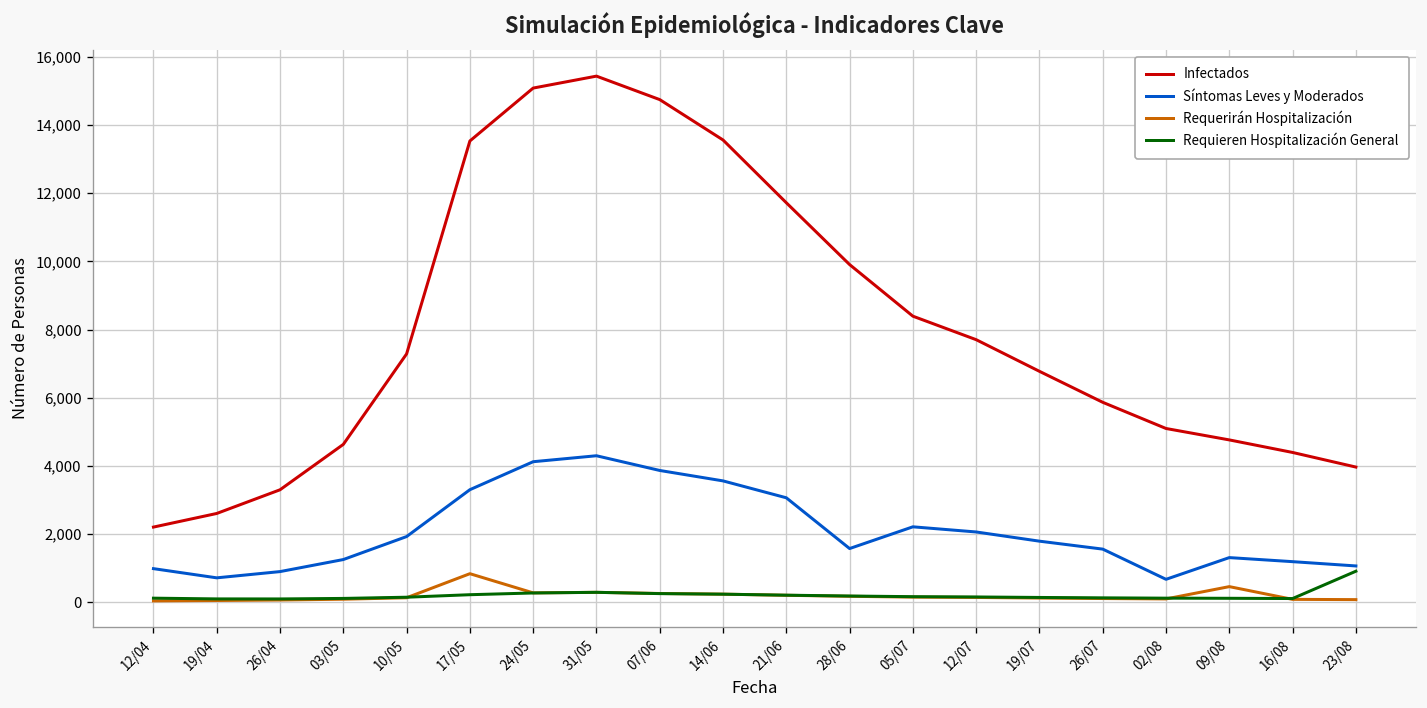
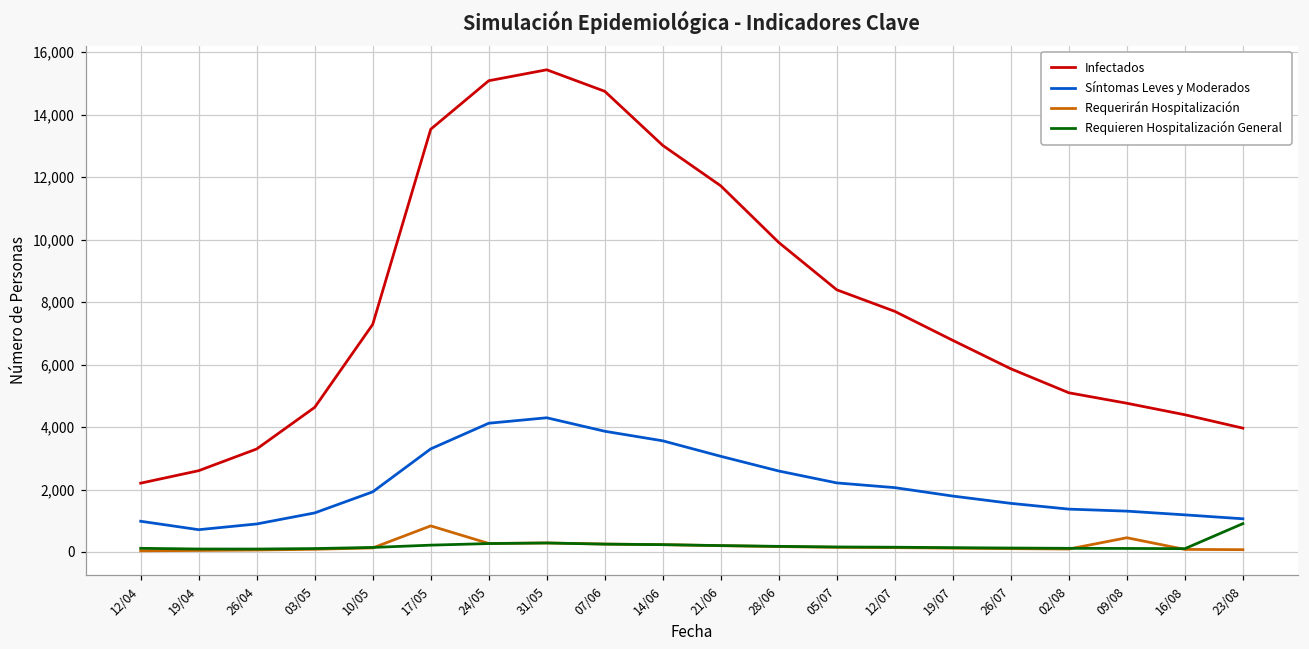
Infectados, 14/06: 13,600 -> 13,000
Síntomas Leves y Moderados, 28/06: 1,600 -> 2,600
Síntomas Leves y Moderados, 02/08: 700 -> 1,400
